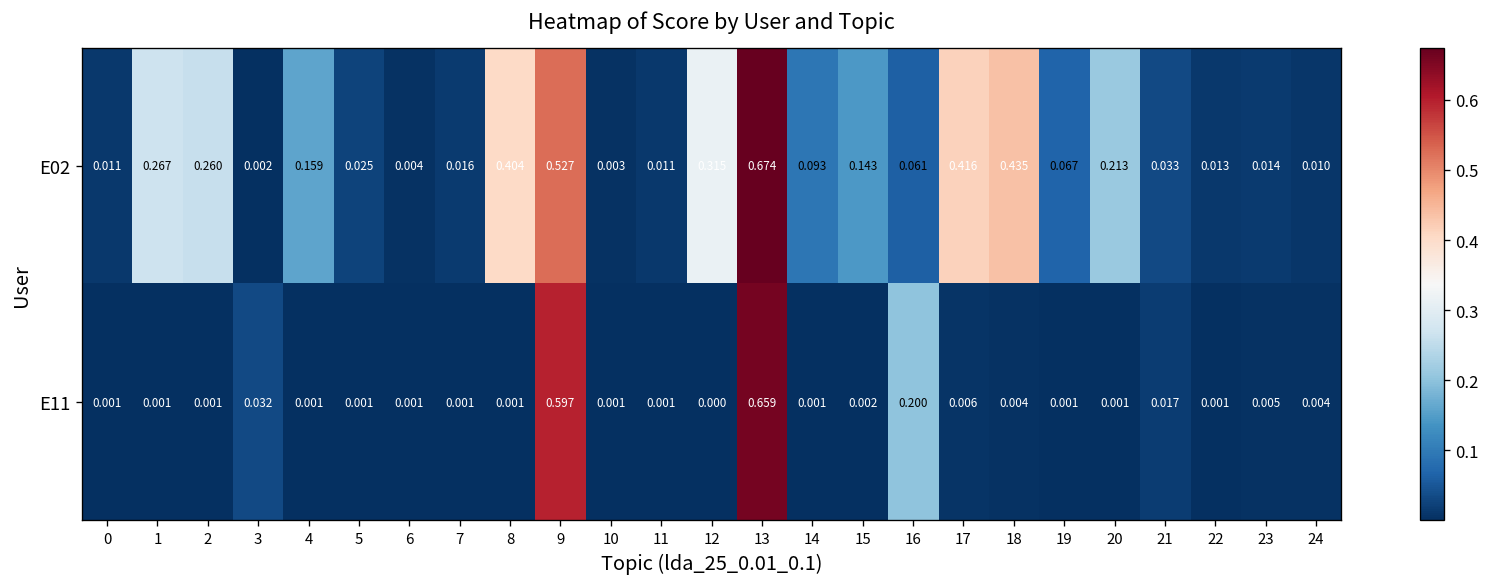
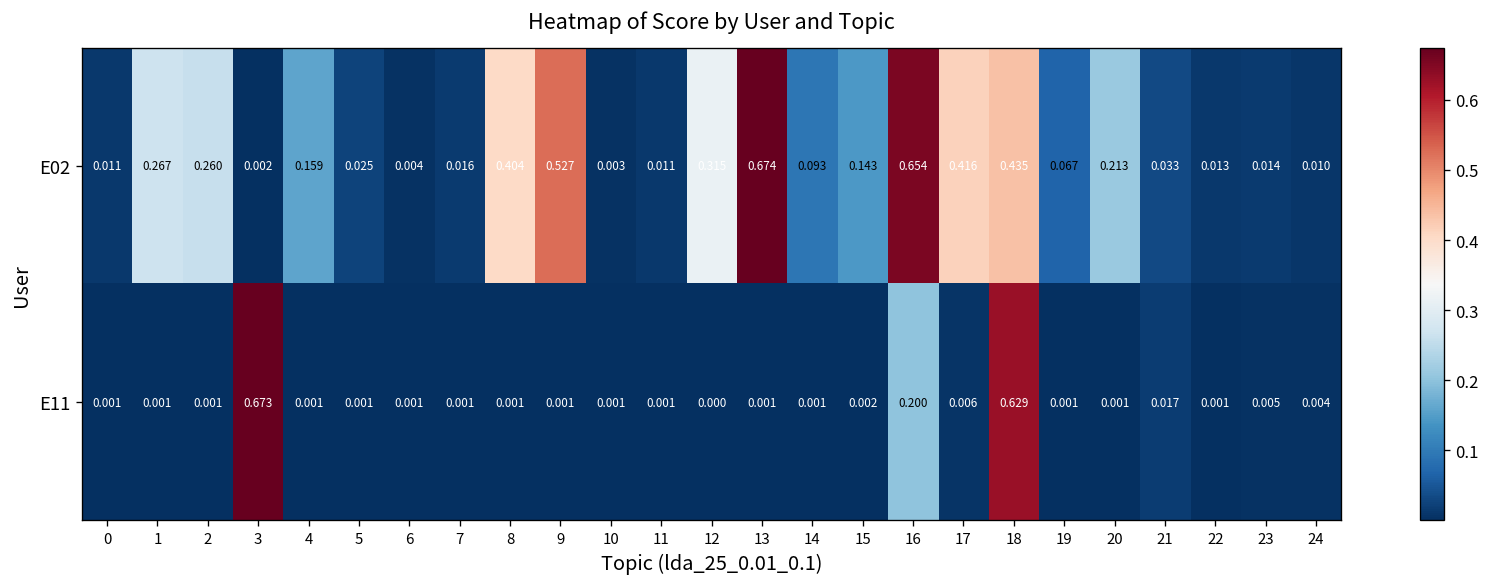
E02, 16: 0.061 -> 0.654
E11, 3: 0.032 -> 0.673
E11, 9: 0.597 -> 0.001
E11, 13: 0.659 -> 0.001
E11, 18: 0.004 -> 0.629
